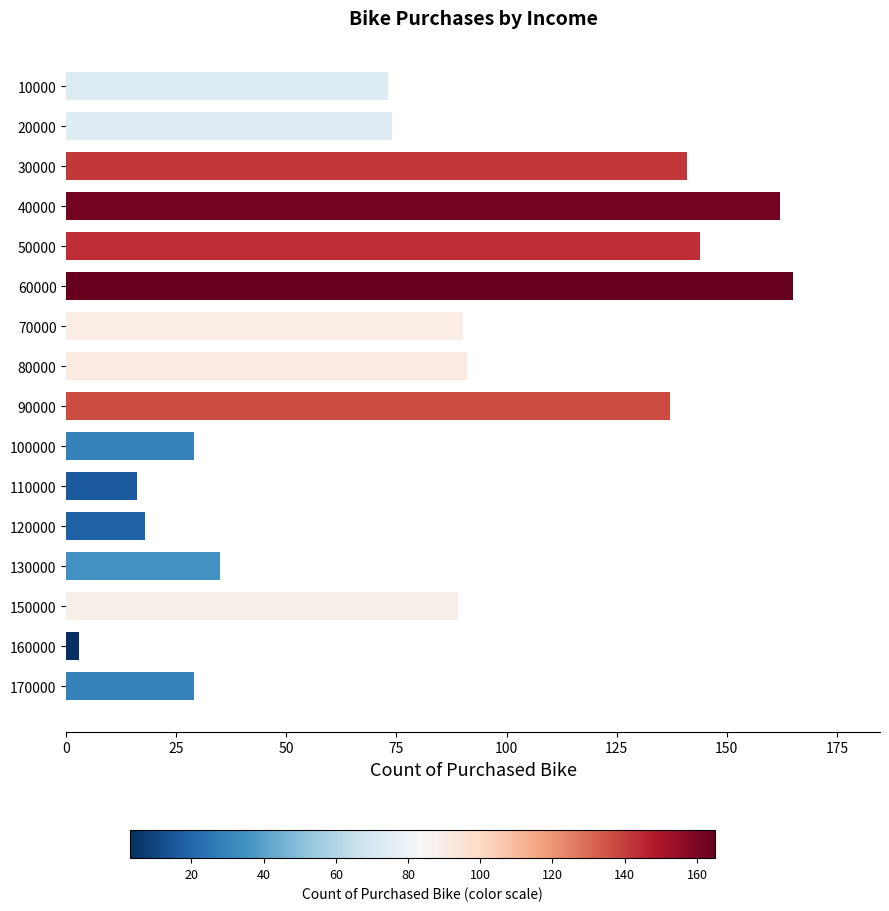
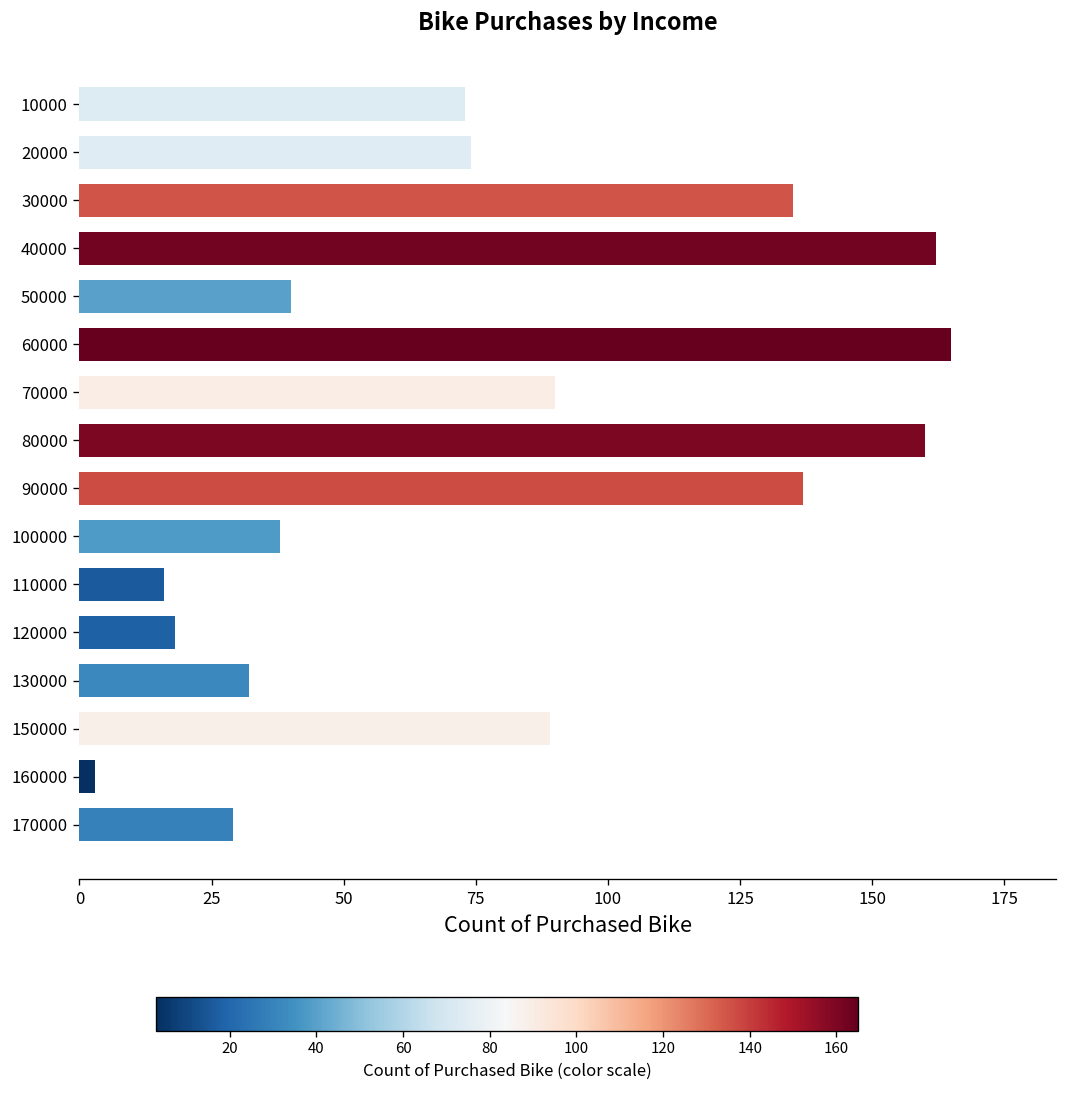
30000: 141 -> 135
50000: 144 -> 40
80000: 91 -> 160
100000: 29 -> 38
130000: 35 -> 32
